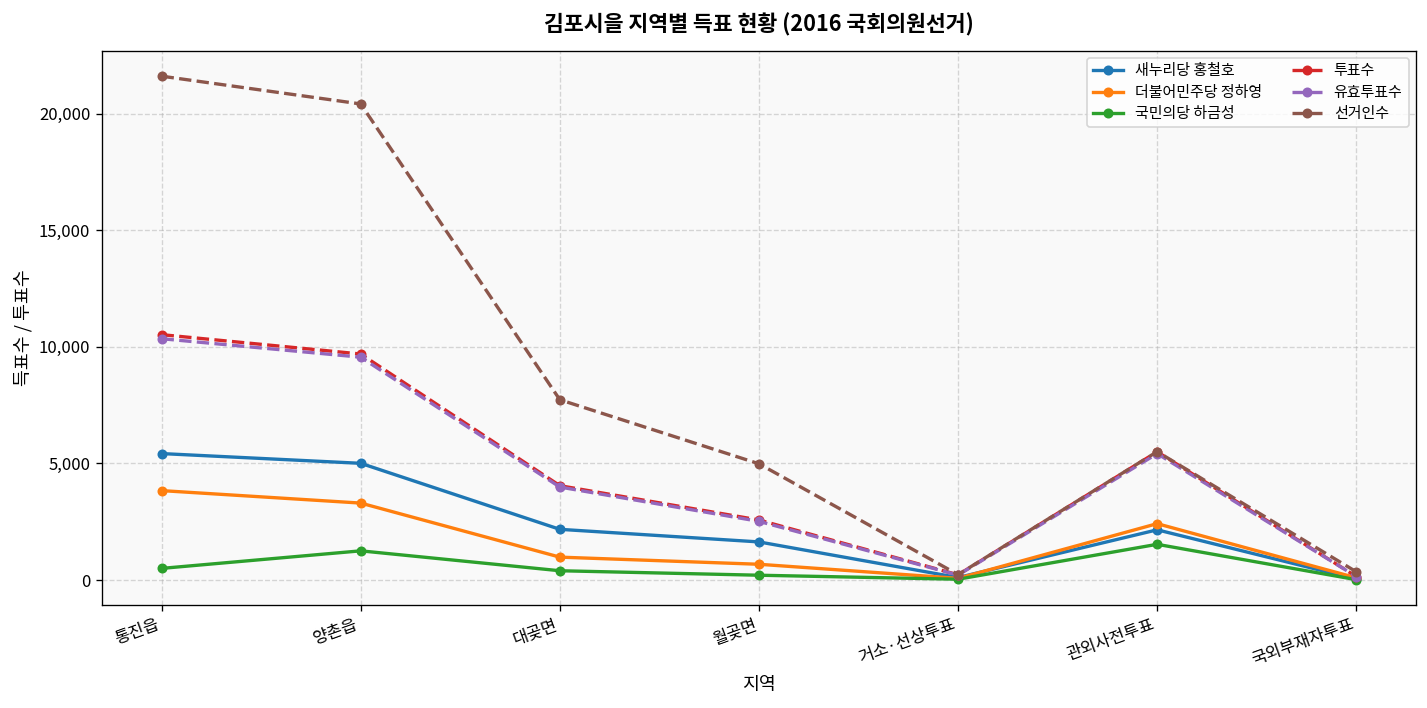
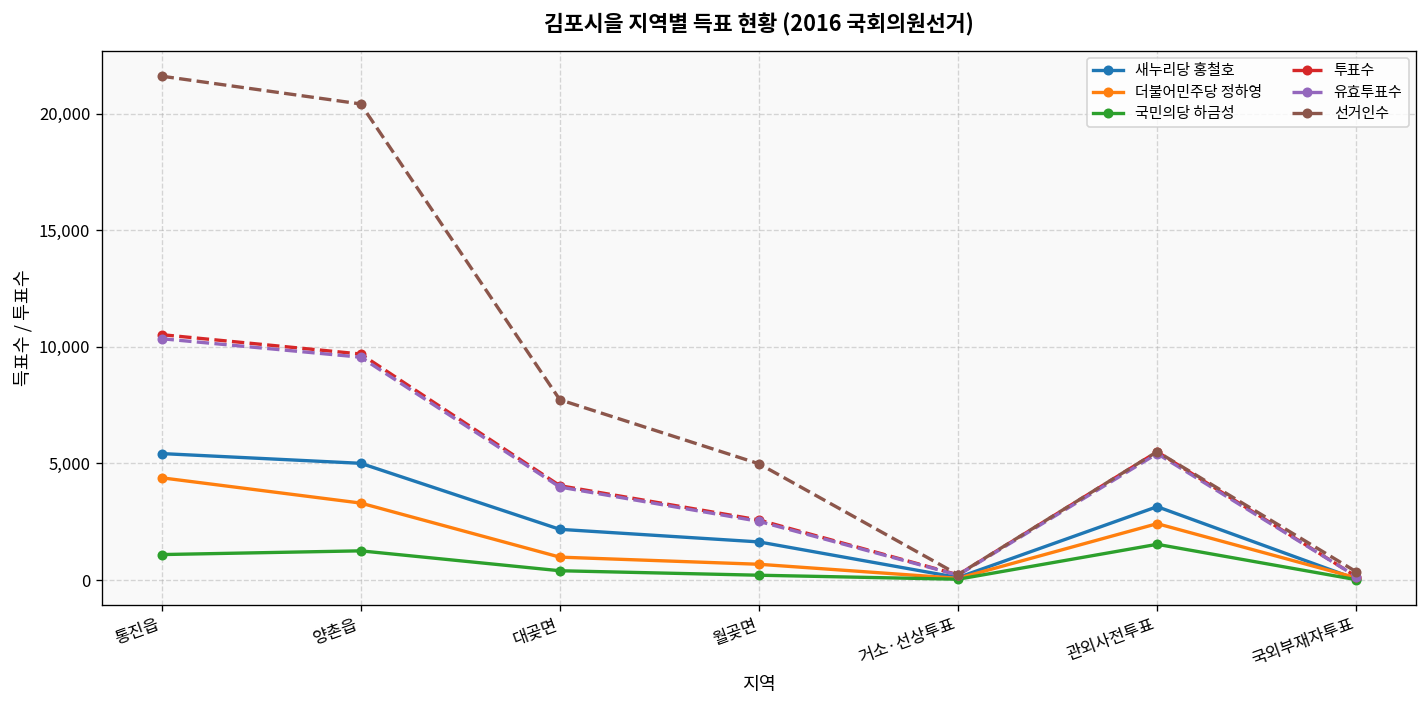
더불어민주당 정하영, 통진읍: 3,800 -> 4,400
국민의당 하금성, 통진읍: 500 -> 1,100
새누리당 홍철호, 관외사전투표: 2,200 -> 3,100
